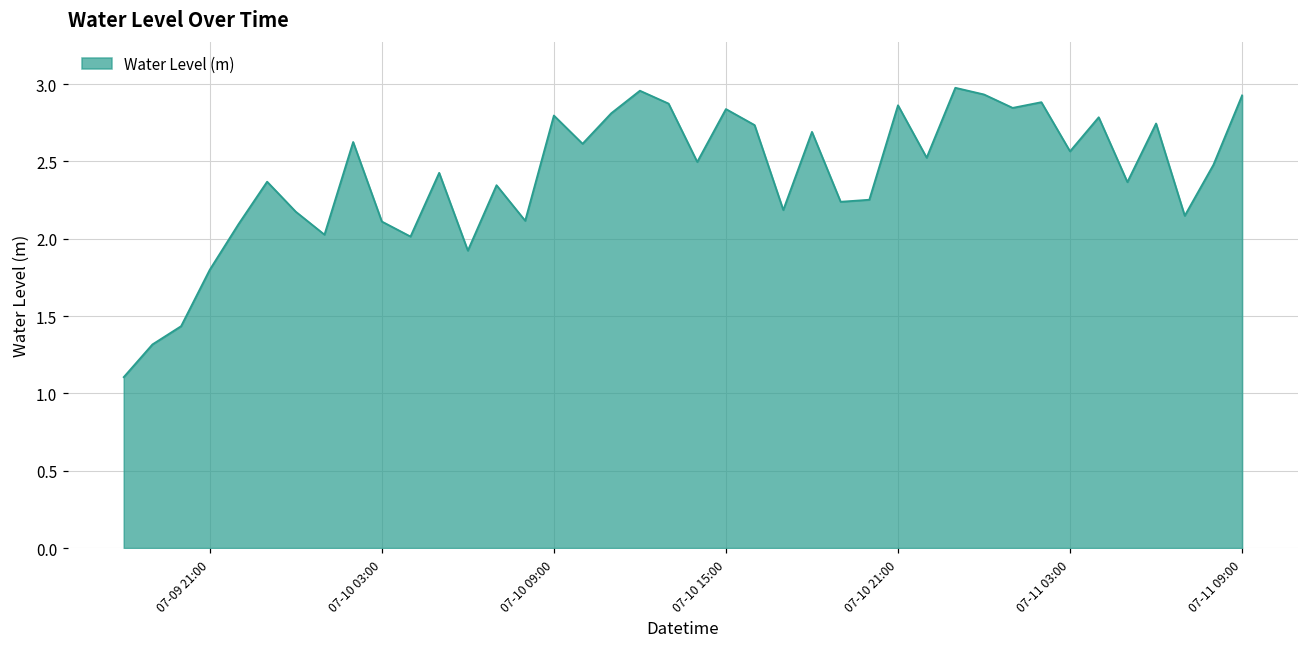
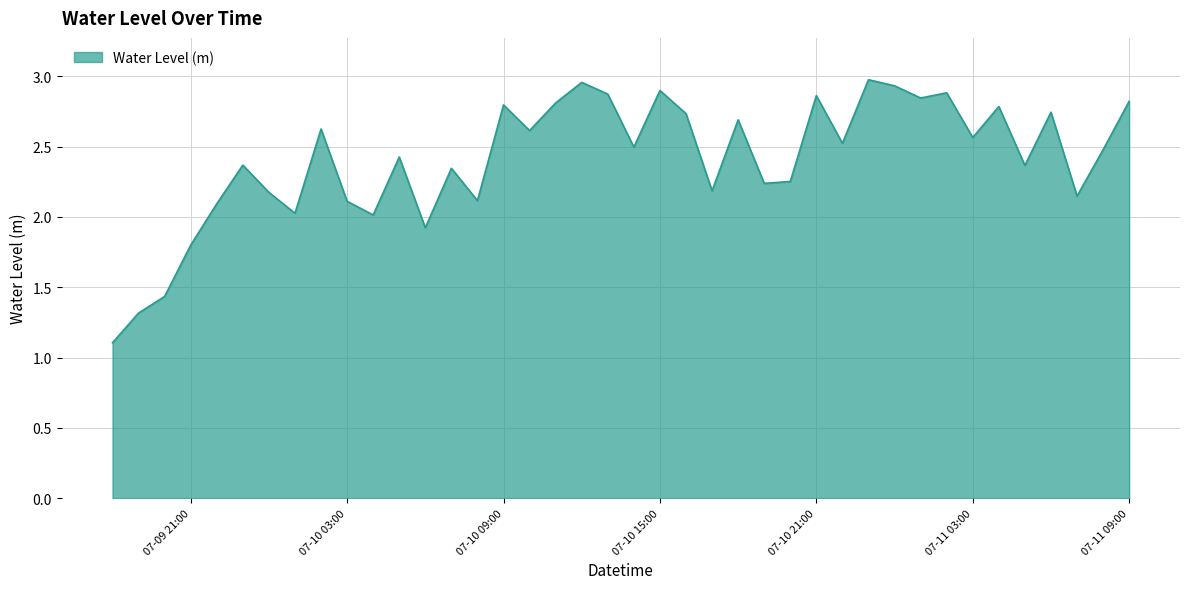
07-10 15:00: 2.84 -> 2.90
07-11 09:00: 2.93 -> 2.82
